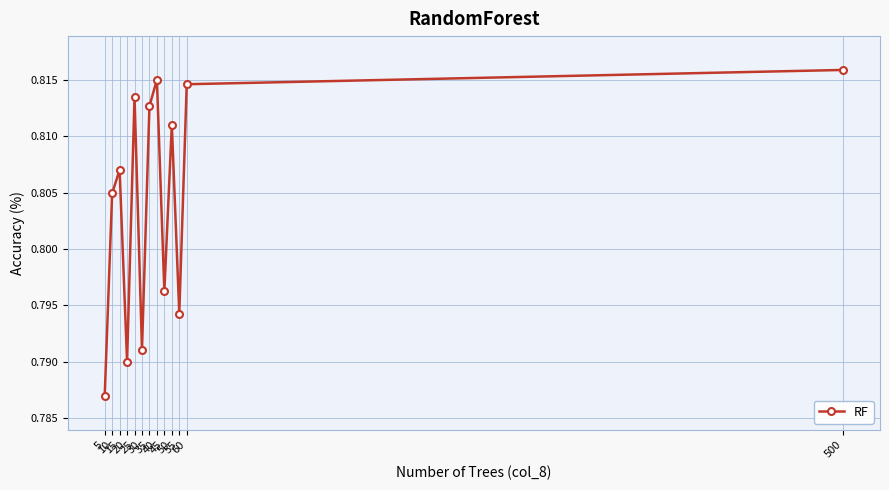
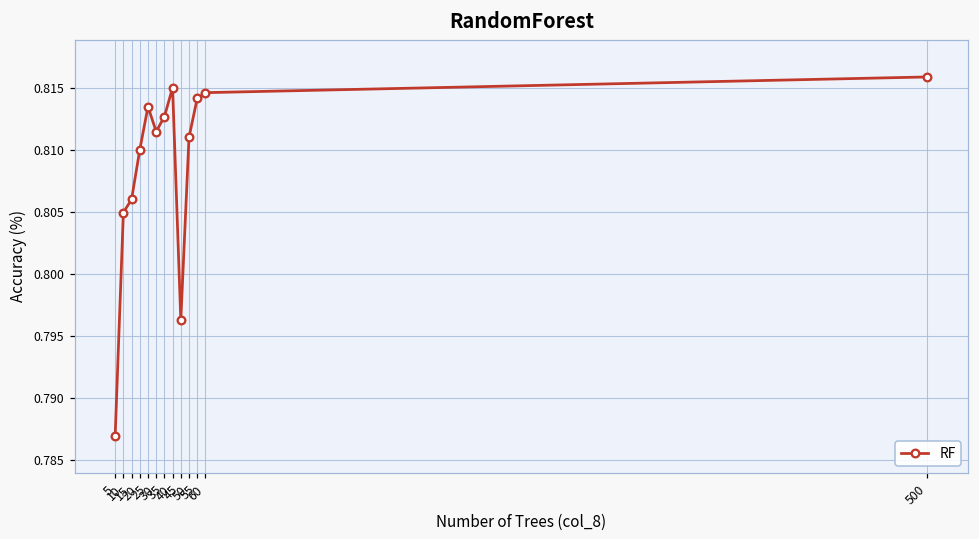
15: 0.807 -> 0.806
20: 0.79 -> 0.81
30: 0.7911 -> 0.8115
55: 0.7943 -> 0.8141
